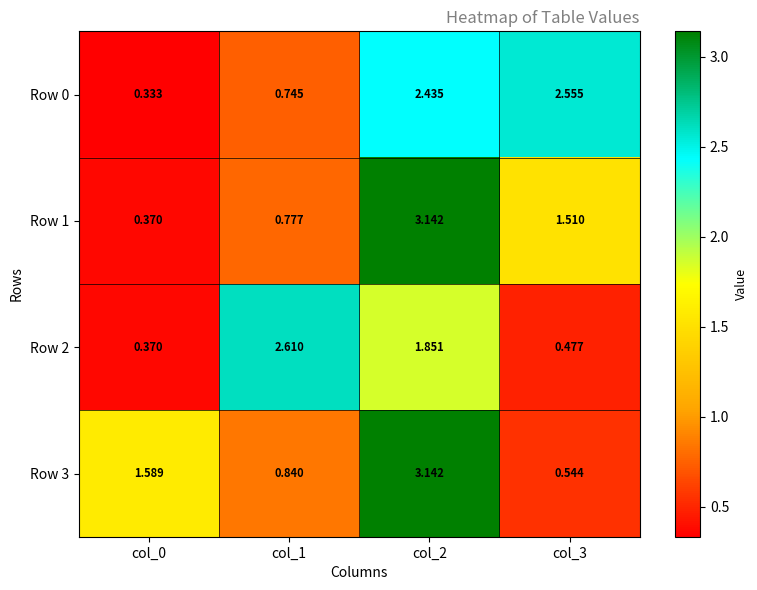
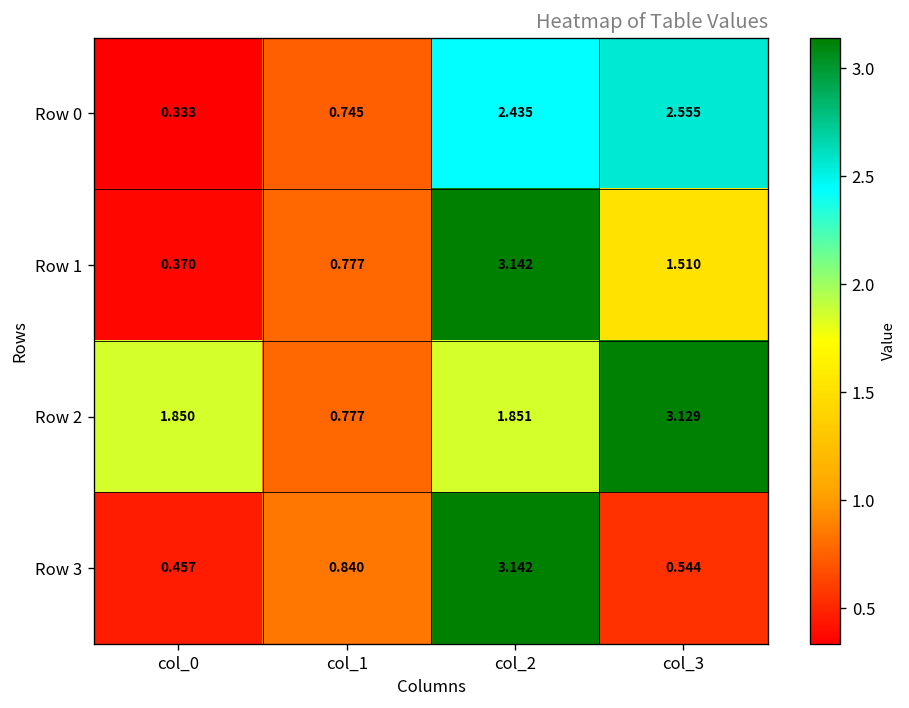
Row 2, col_0: 0.370 -> 1.850
Row 2, col_1: 2.610 -> 0.777
Row 2, col_3: 0.477 -> 3.129
Row 3, col_0: 1.589 -> 0.457
